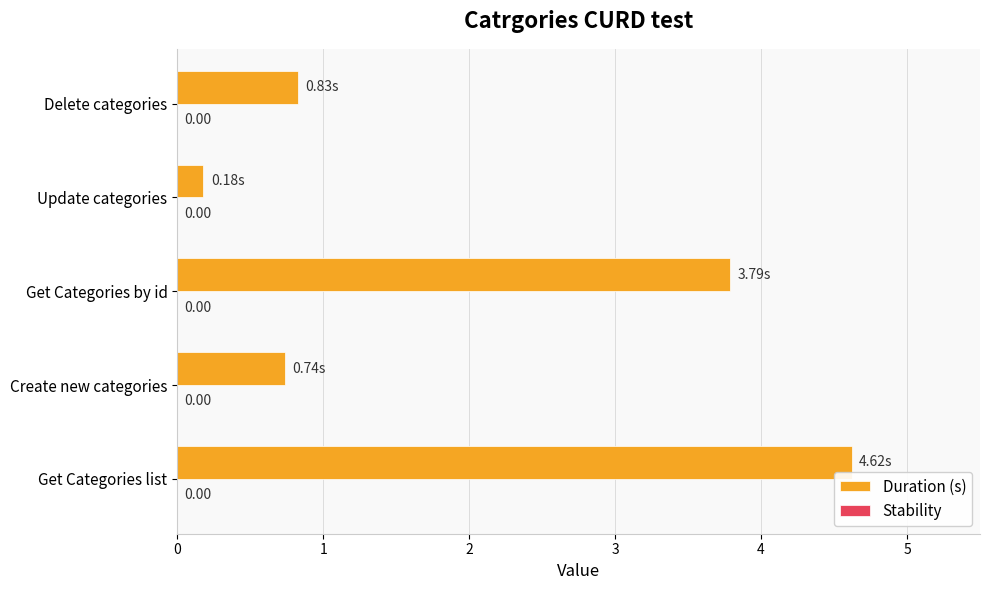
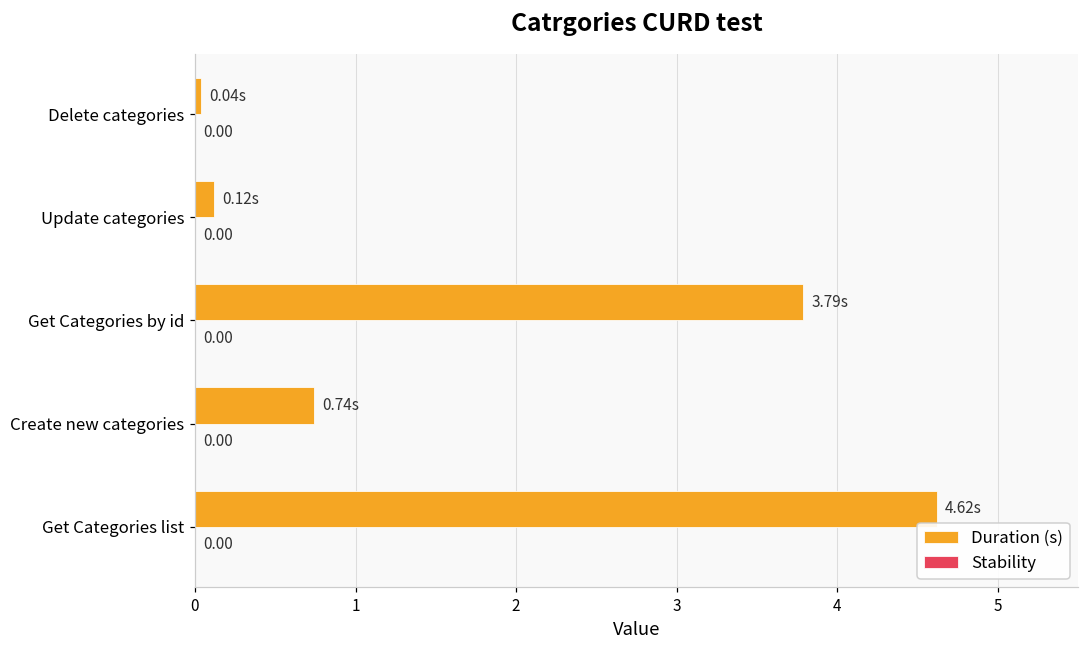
Duration (s), Delete categories: 0.83s -> 0.04s
Duration (s), Update categories: 0.18s -> 0.12s
